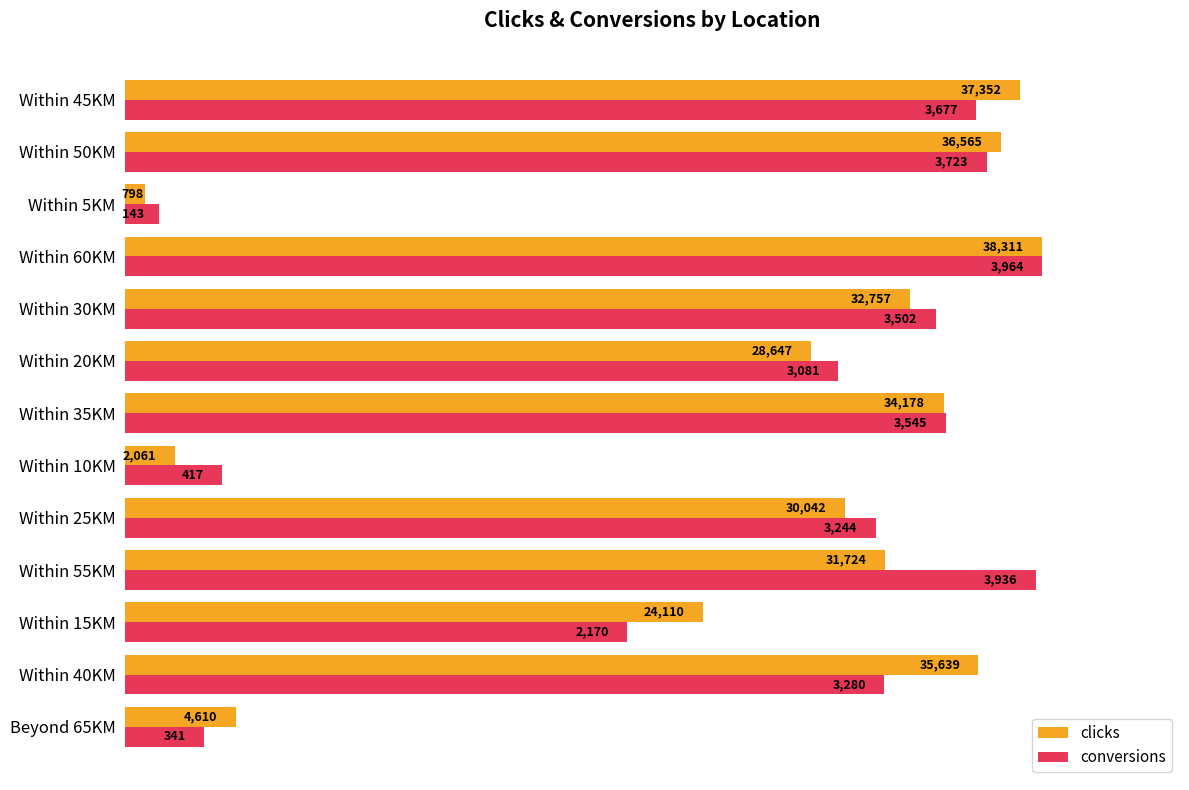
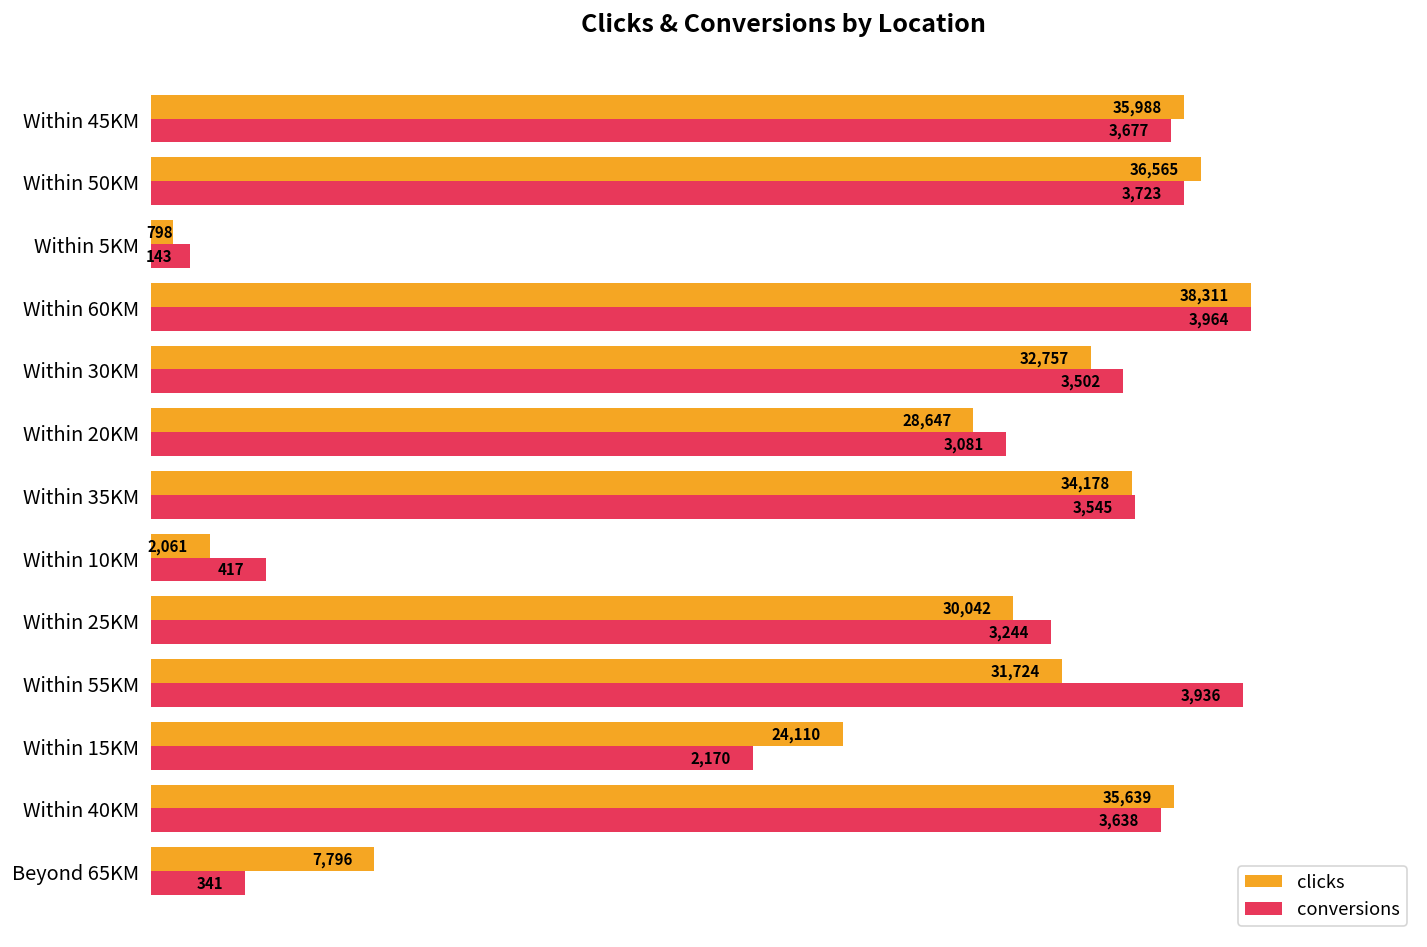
clicks, Within 45KM: 37,352 -> 35,988
conversions, Within 40KM: 3,280 -> 3,638
clicks, Beyond 65KM: 4,610 -> 7,796
